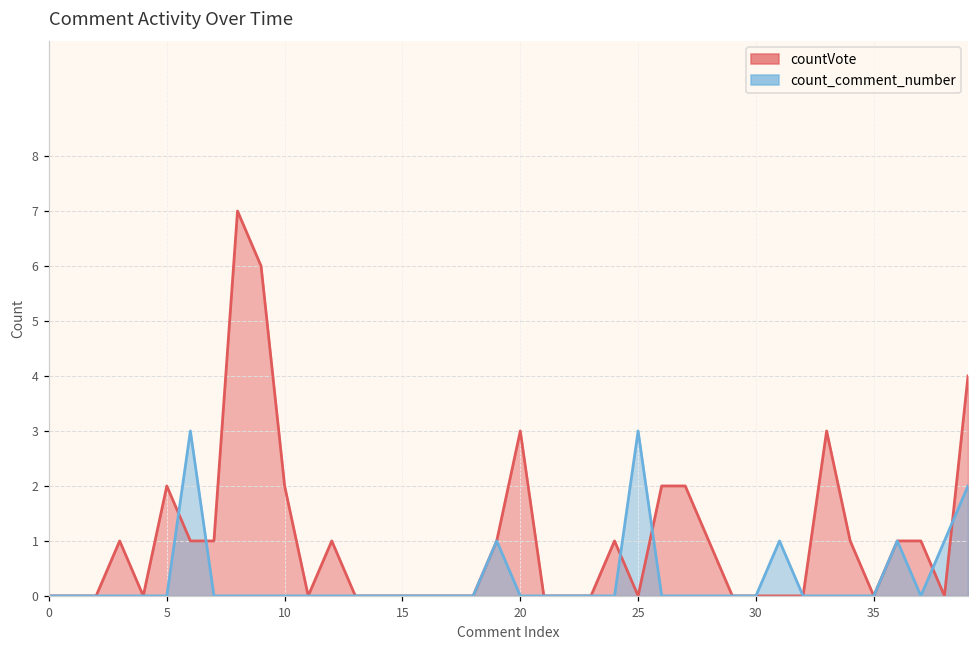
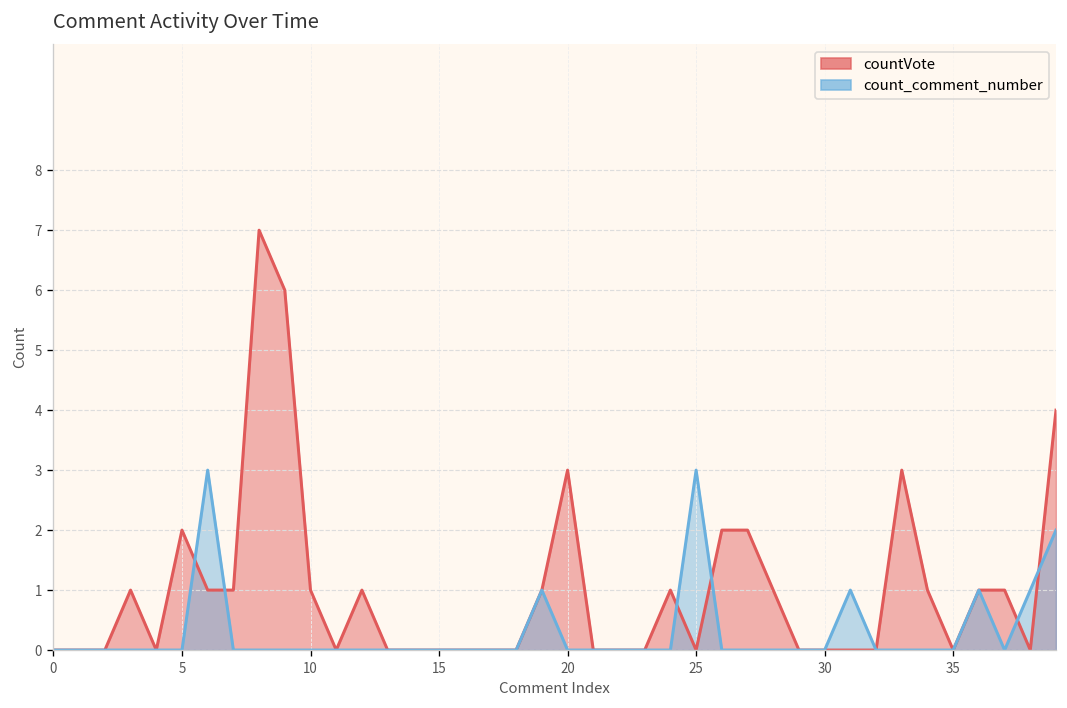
countVote, 10: 2 -> 1
